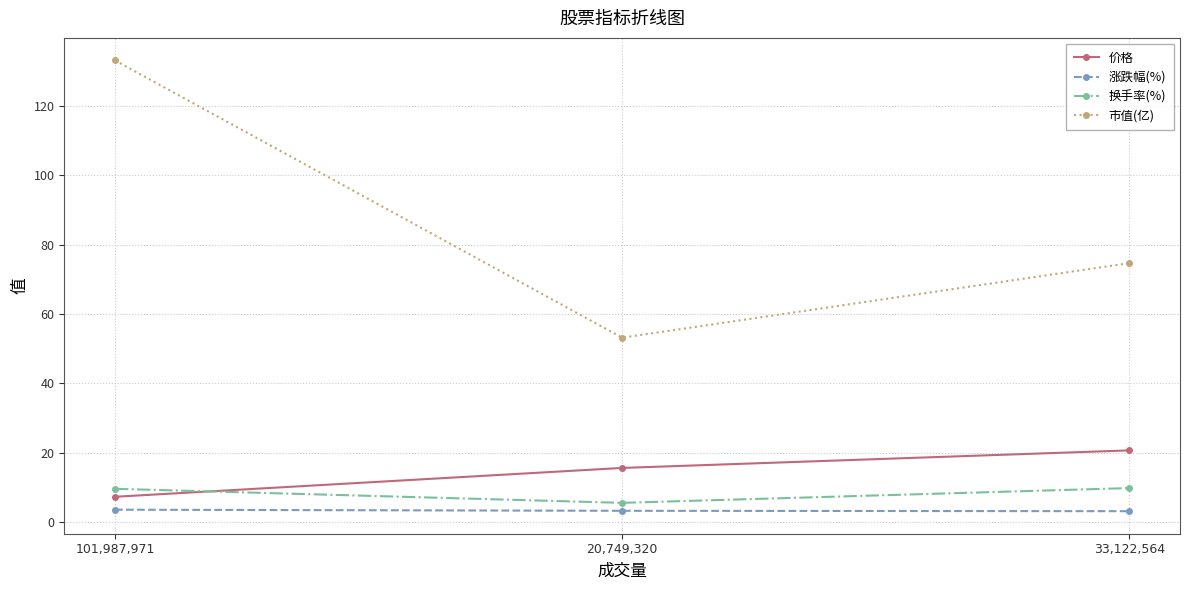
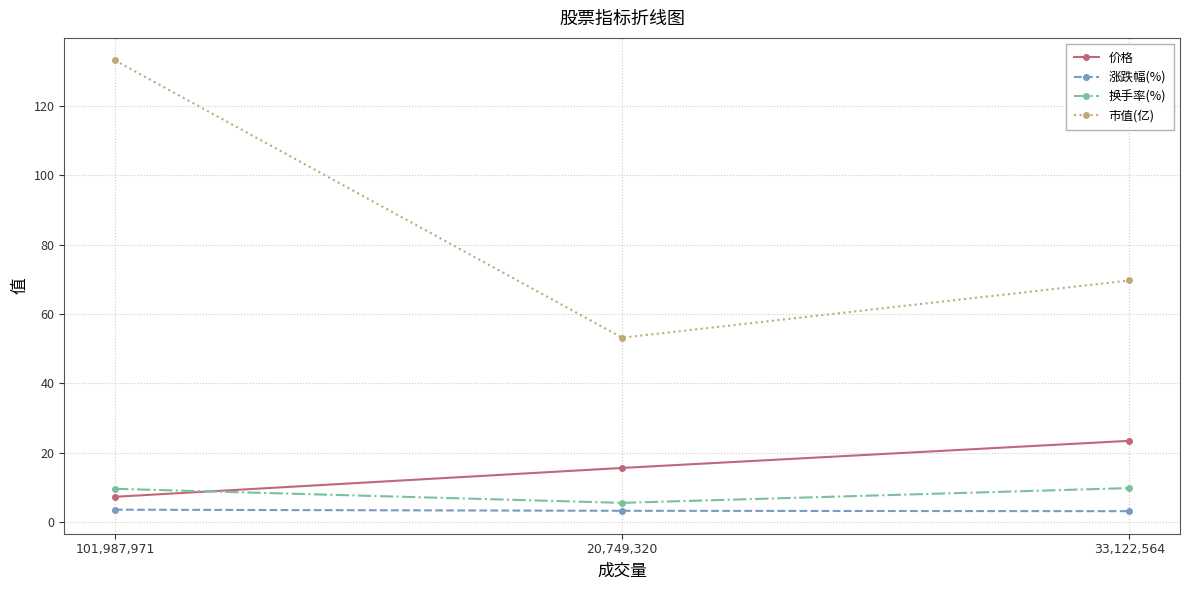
价格, 33,122,564: 21 -> 23
市值(亿), 33,122,564: 75 -> 70
